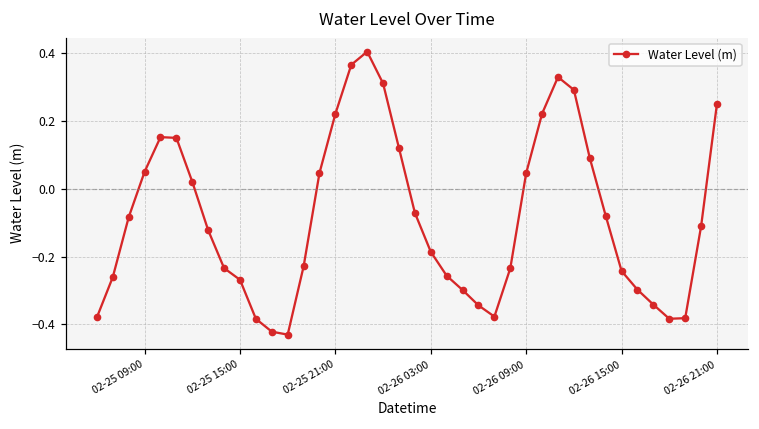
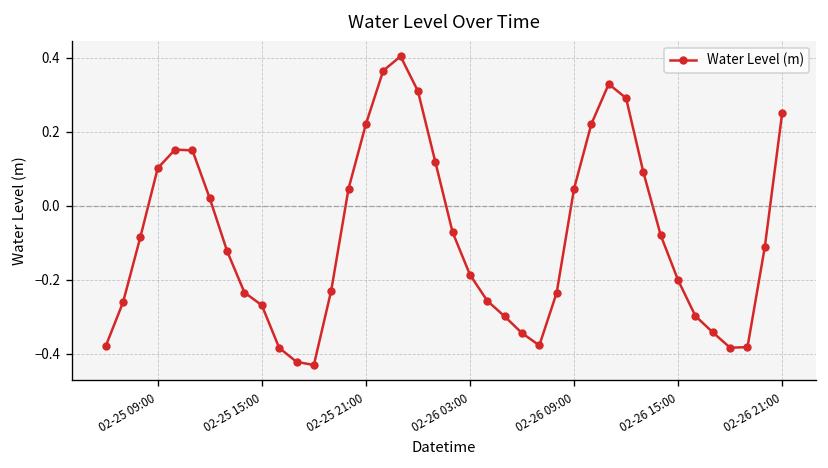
02-25 09:00: 0.05 -> 0.10
02-26 15:00: -0.24 -> -0.20
